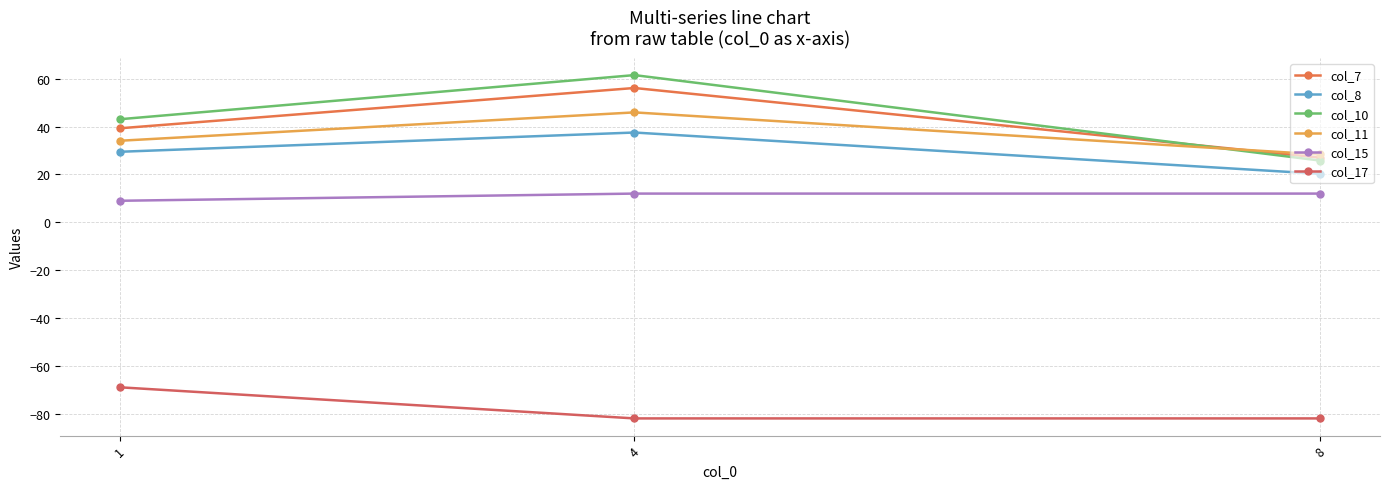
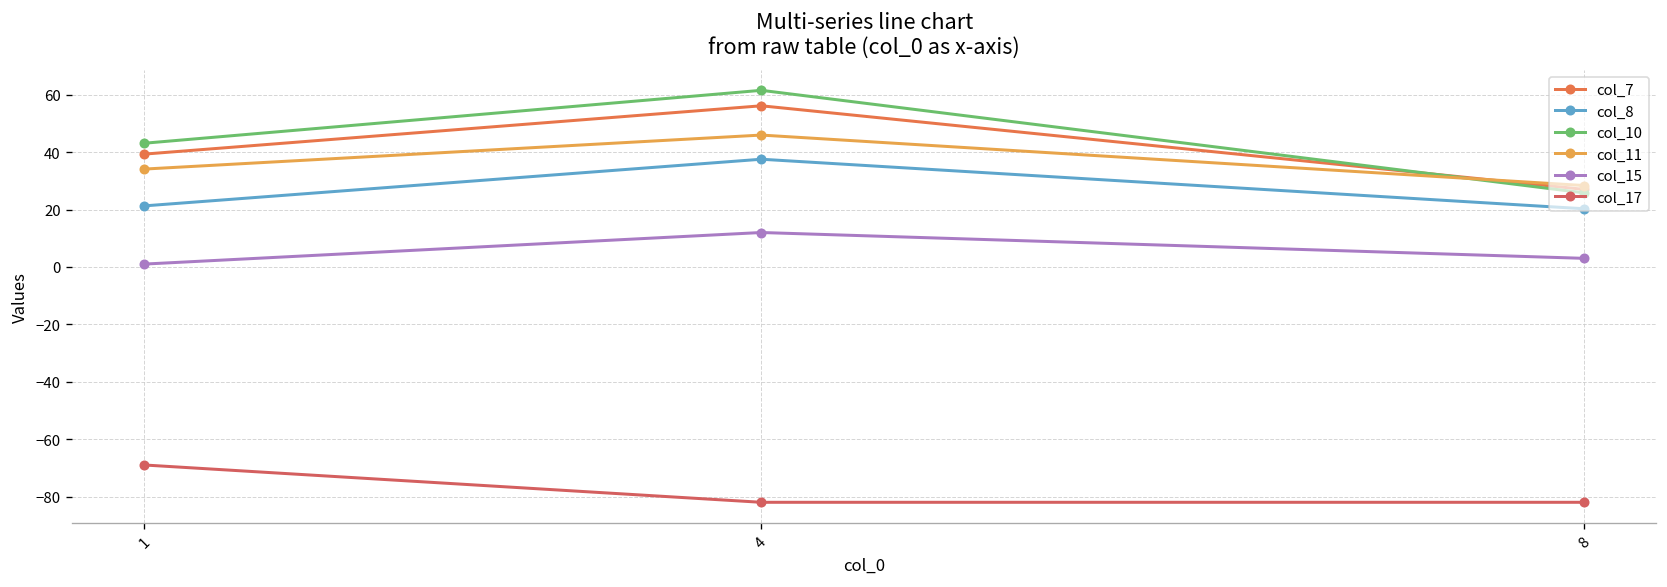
col_8, 1: 29 -> 21
col_15, 1: 9 -> 1
col_15, 8: 12 -> 3
